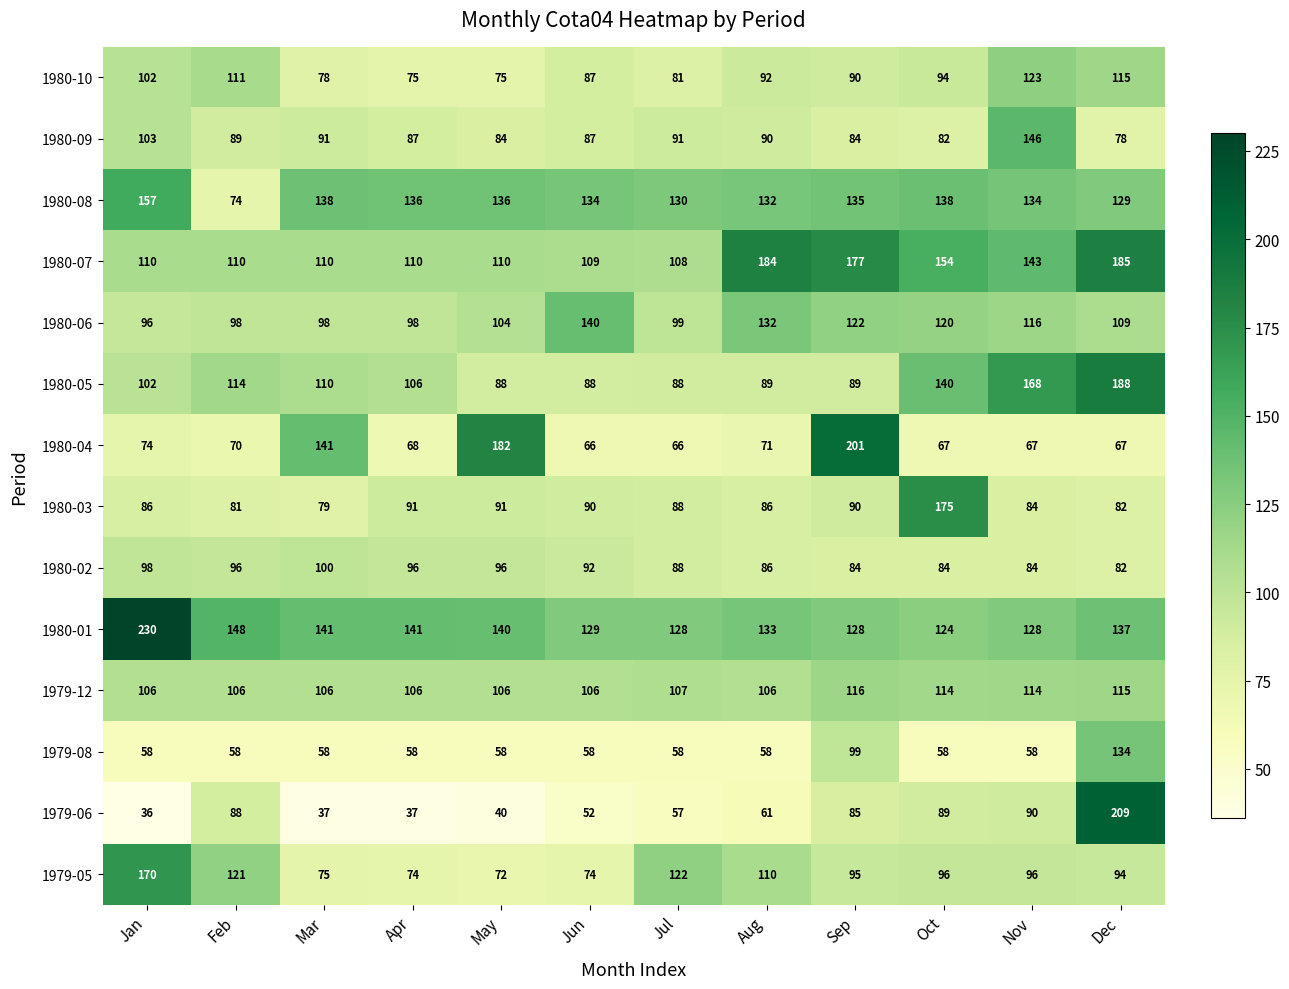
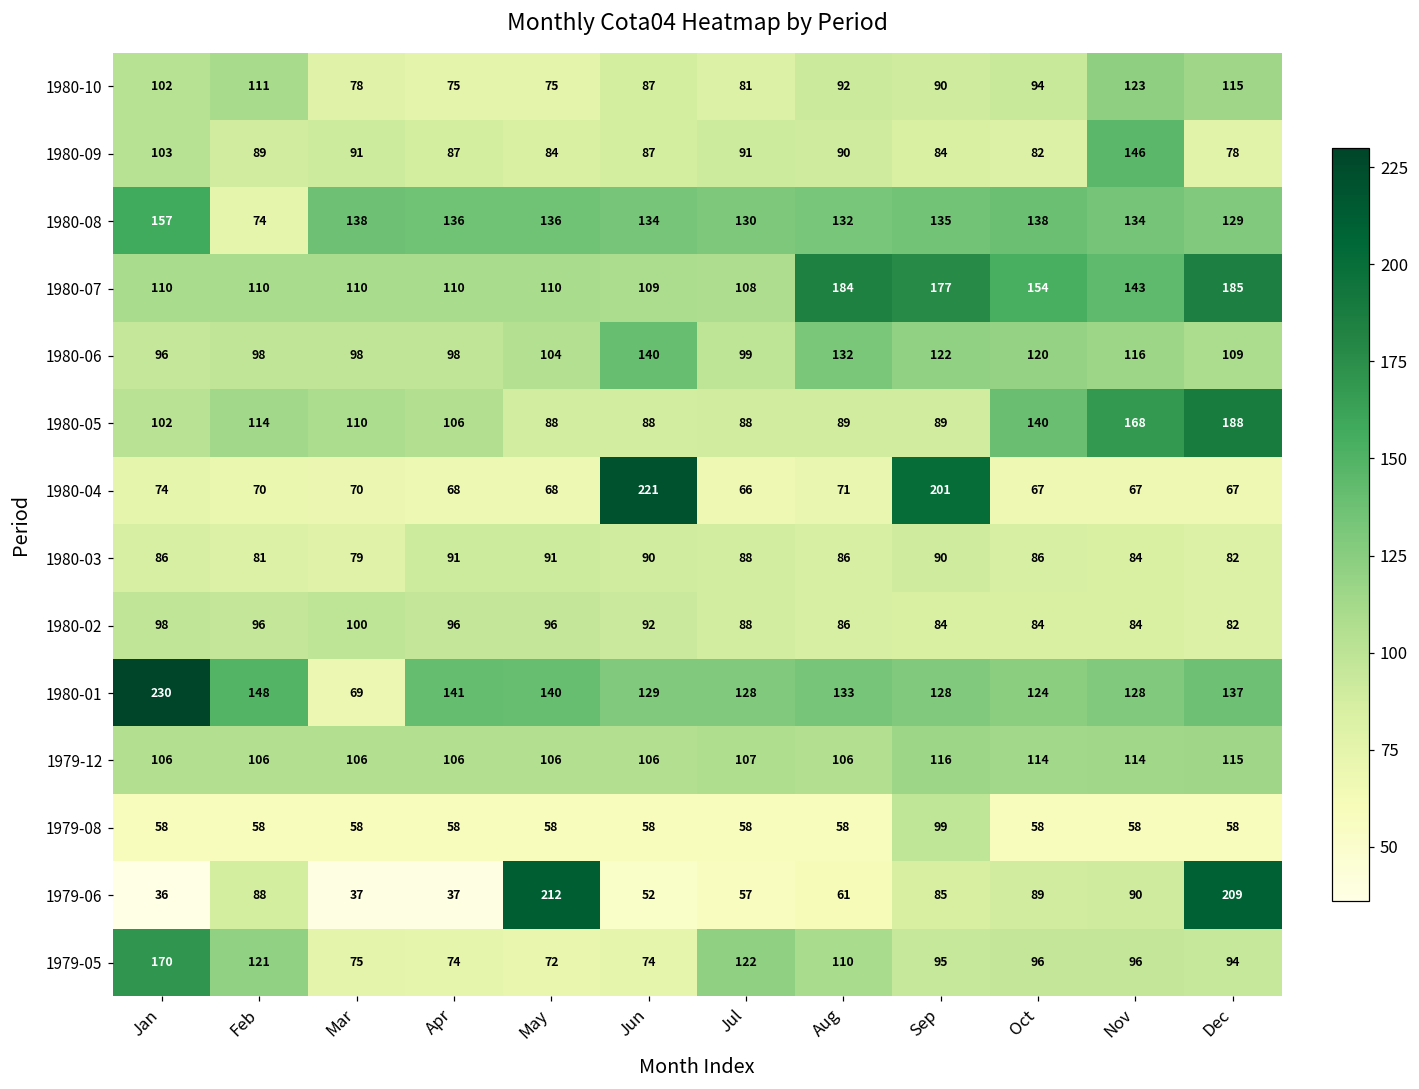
1980-04, Mar: 141 -> 70
1980-04, May: 182 -> 68
1980-04, Jun: 66 -> 221
1980-03, Oct: 175 -> 86
1980-01, Mar: 141 -> 69
1979-08, Dec: 134 -> 58
1979-06, May: 40 -> 212
